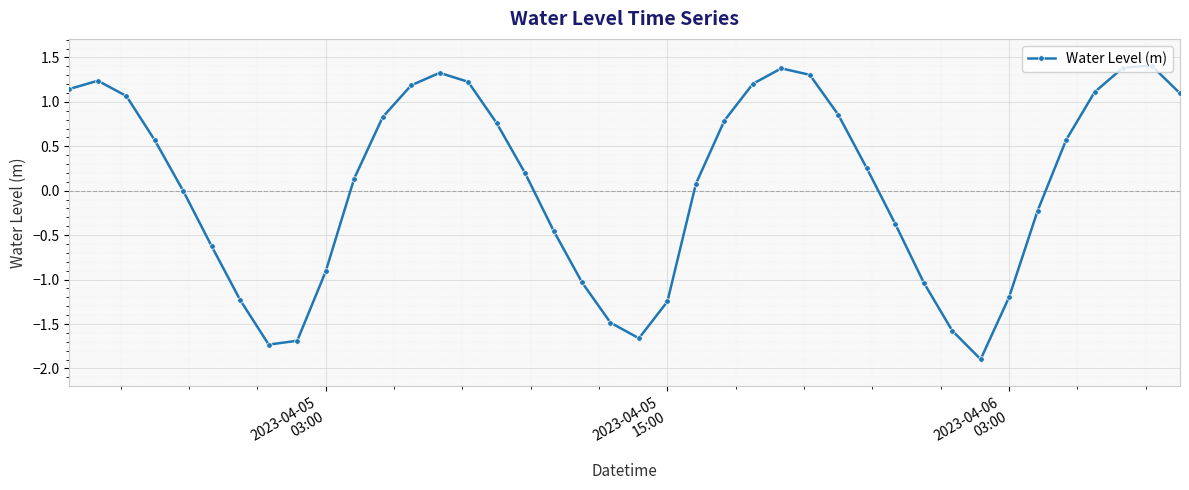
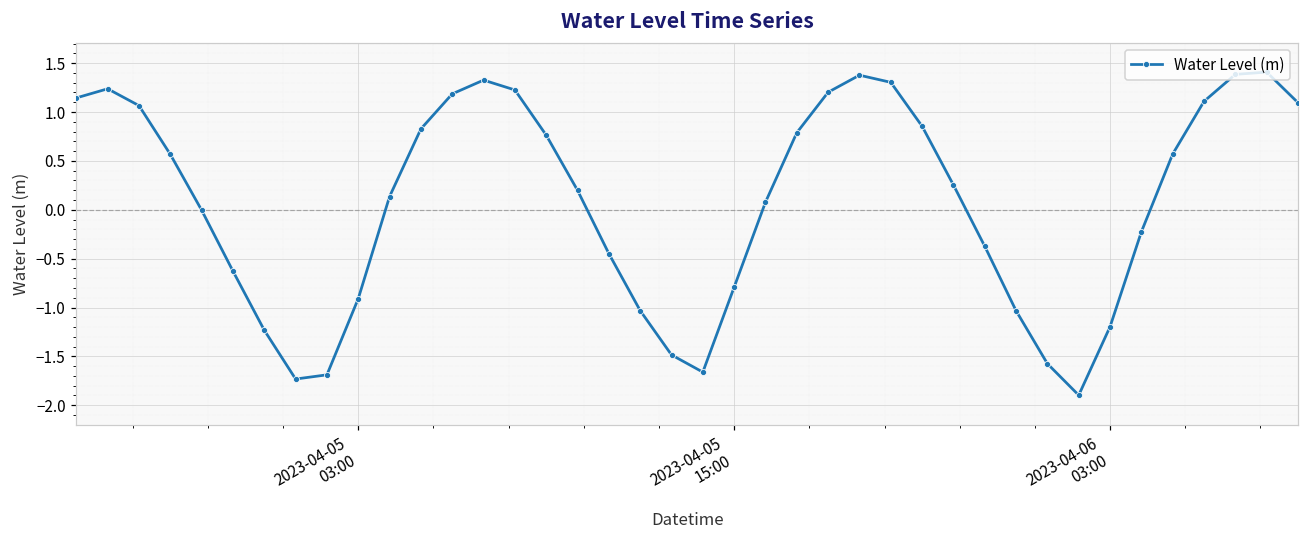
2023-04-05 15:00: -1.2 -> -0.8
